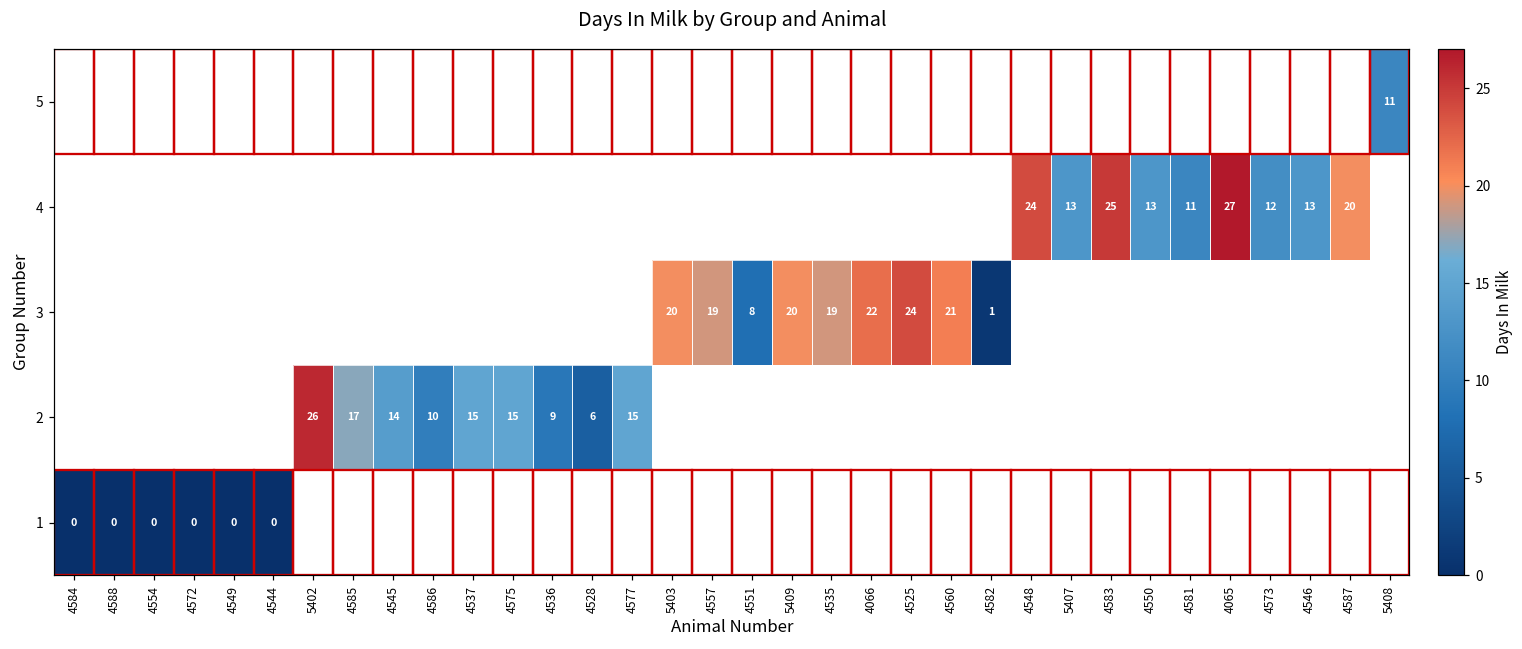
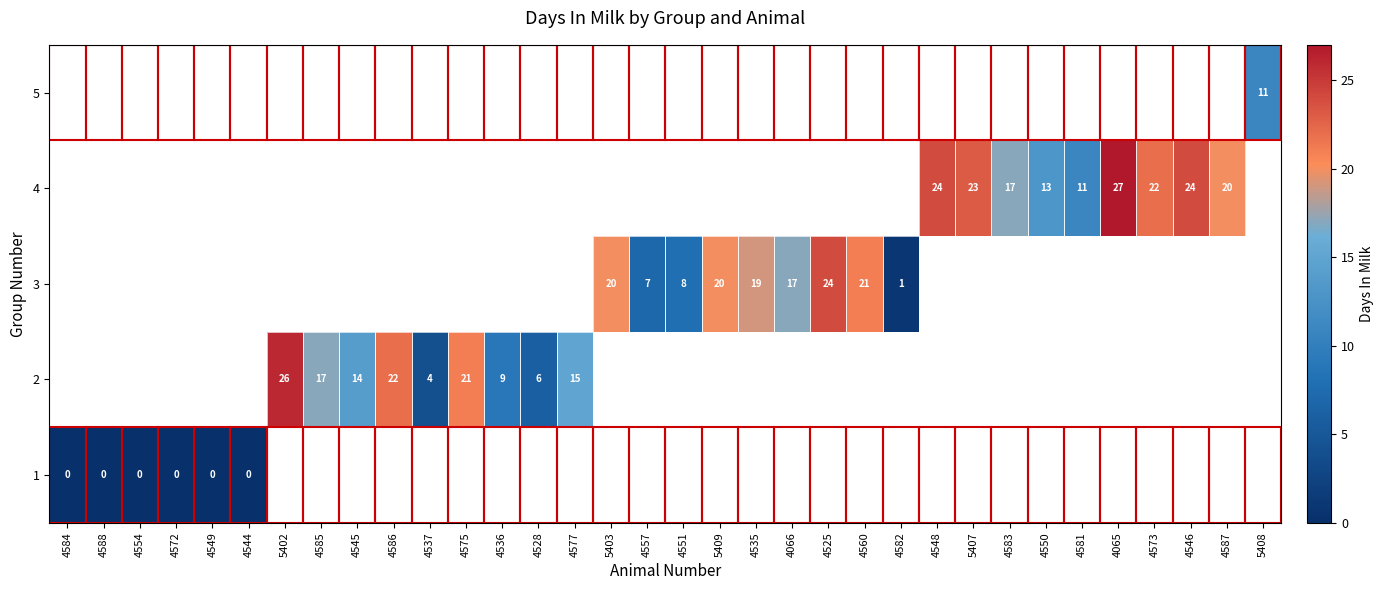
4, 5407: 13 -> 23
4, 4583: 25 -> 17
4, 4573: 12 -> 22
4, 4546: 13 -> 24
3, 4557: 19 -> 7
3, 4066: 22 -> 17
2, 4586: 10 -> 22
2, 4537: 15 -> 4
2, 4575: 15 -> 21
